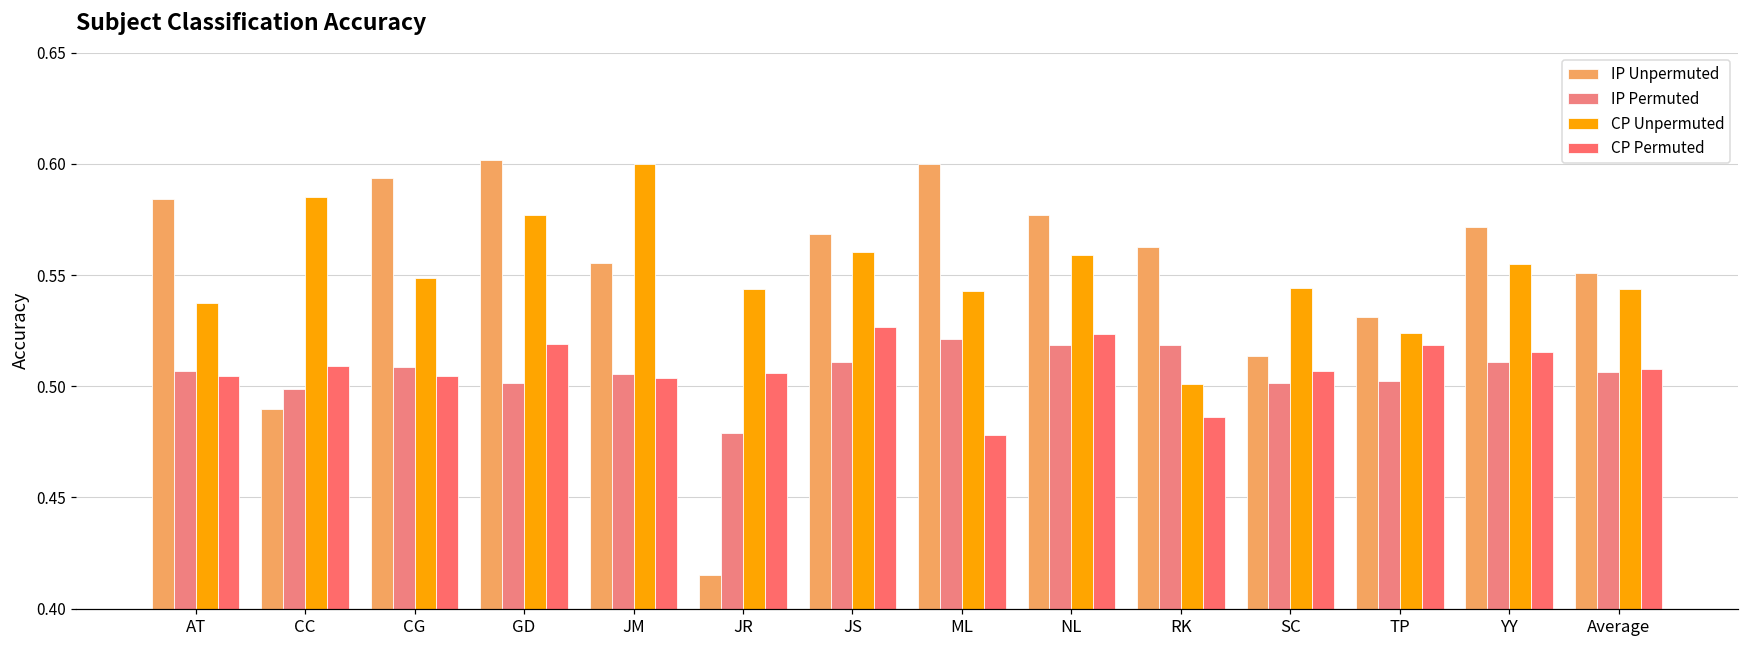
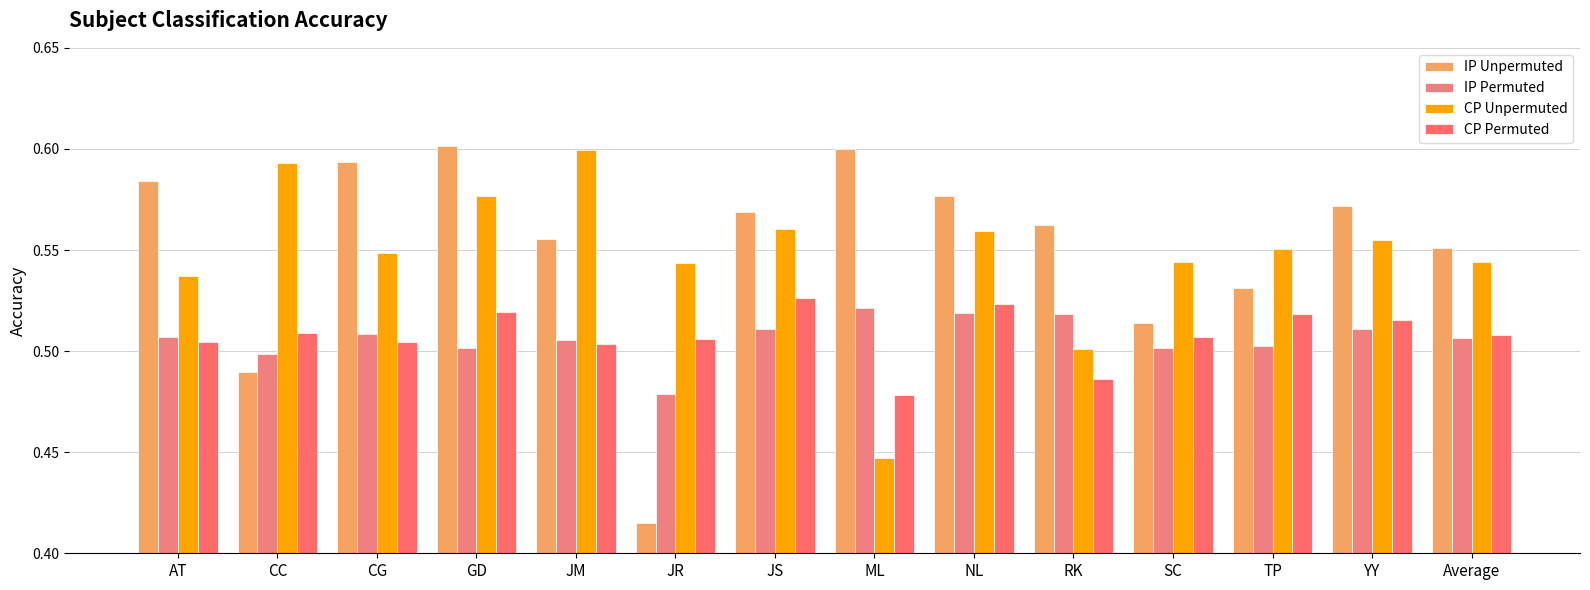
CP Unpermuted, CC: 0.585 -> 0.593
CP Unpermuted, ML: 0.543 -> 0.447
CP Unpermuted, TP: 0.524 -> 0.550
